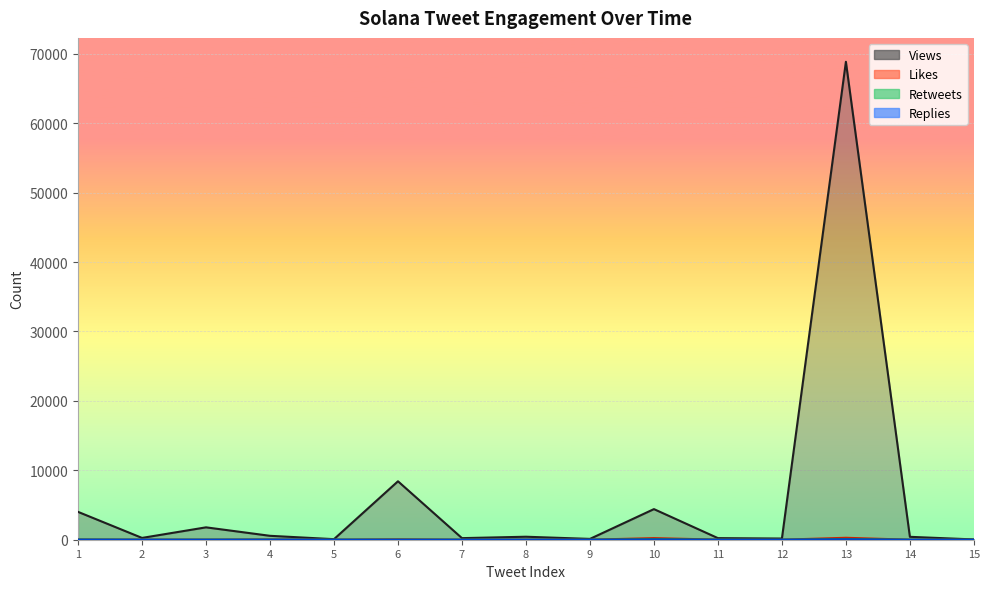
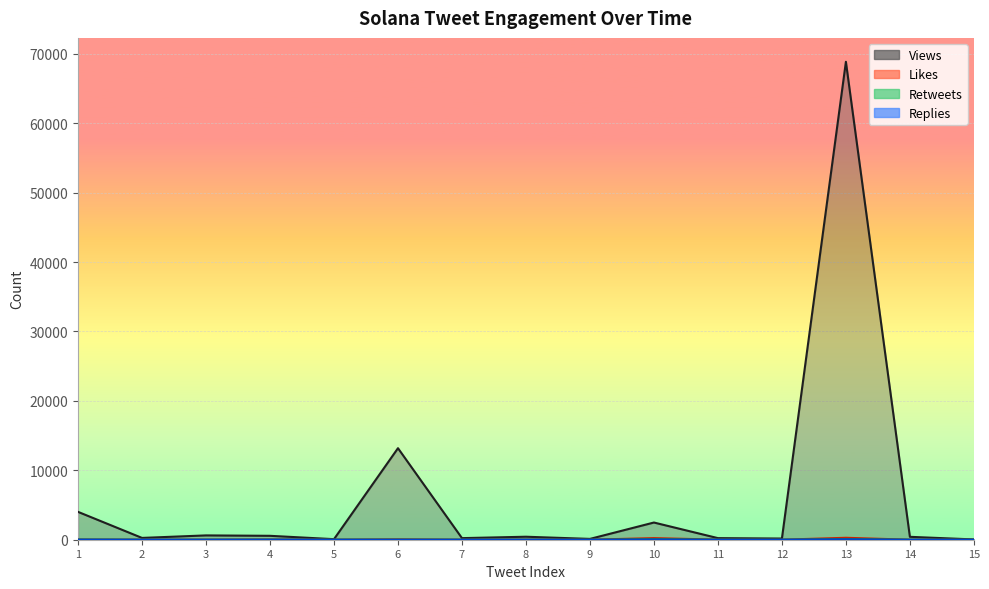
Views, 3: 2000 -> 1000
Views, 6: 8000 -> 13000
Views, 10: 4000 -> 2000
